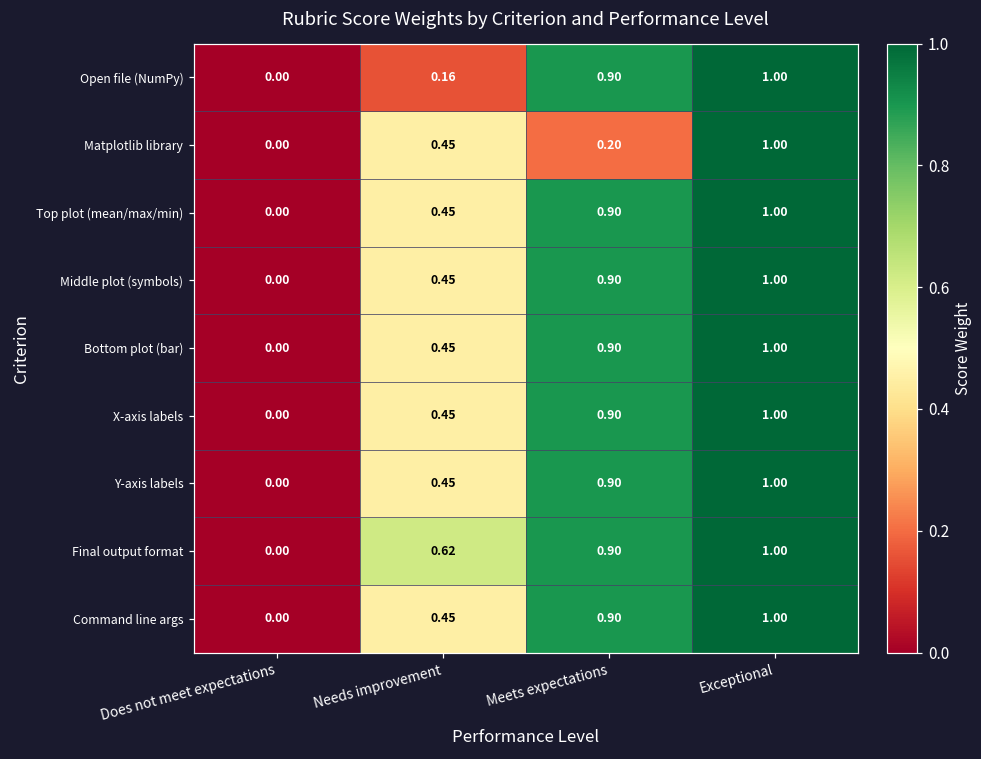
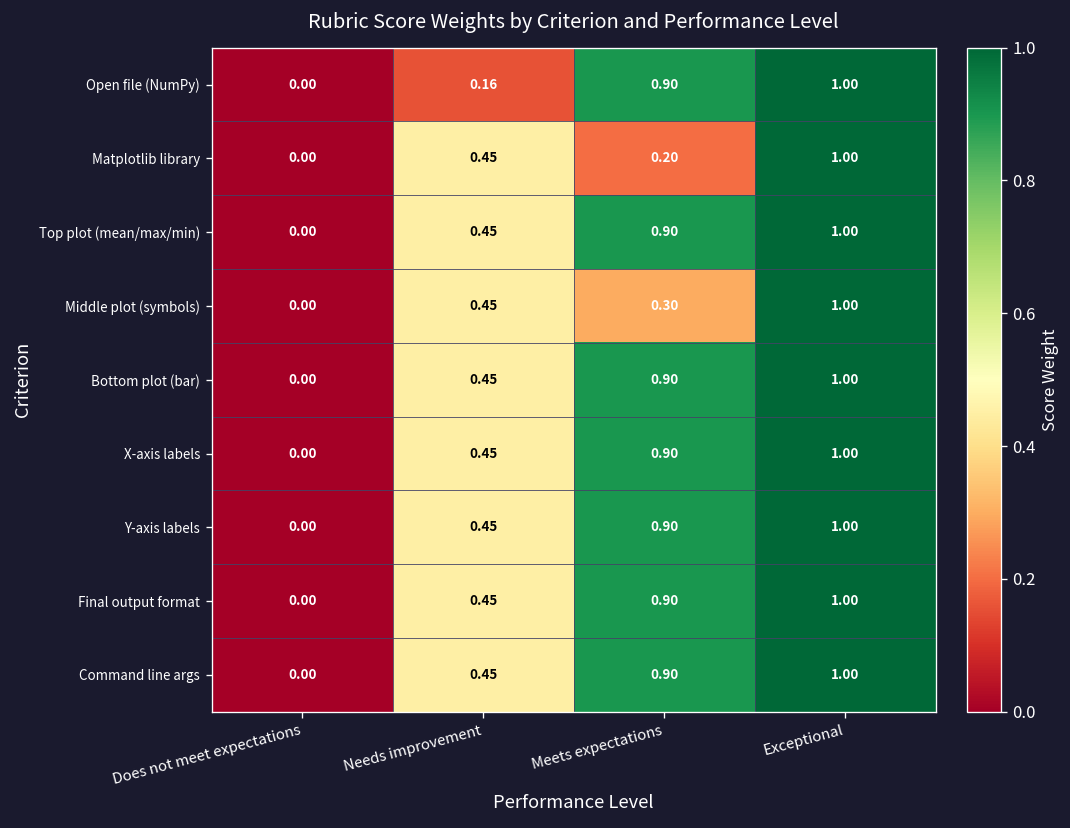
Middle plot (symbols), Meets expectations: 0.90 -> 0.30
Final output format, Needs improvement: 0.62 -> 0.45
